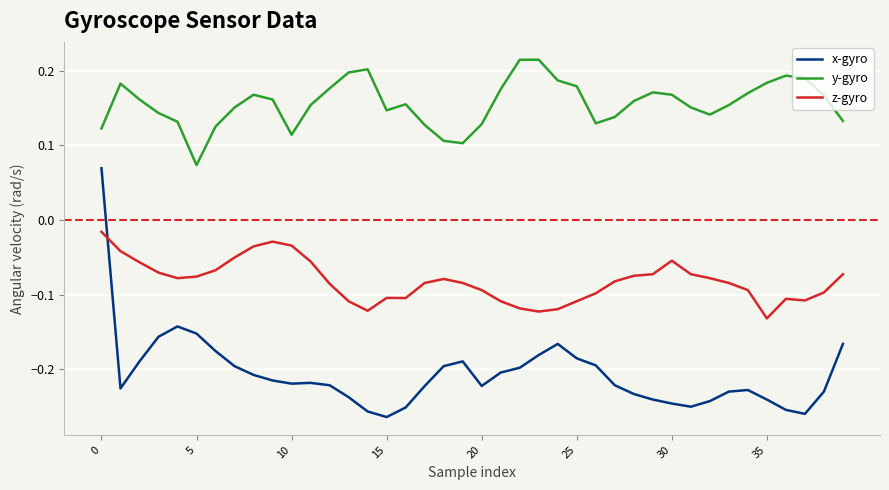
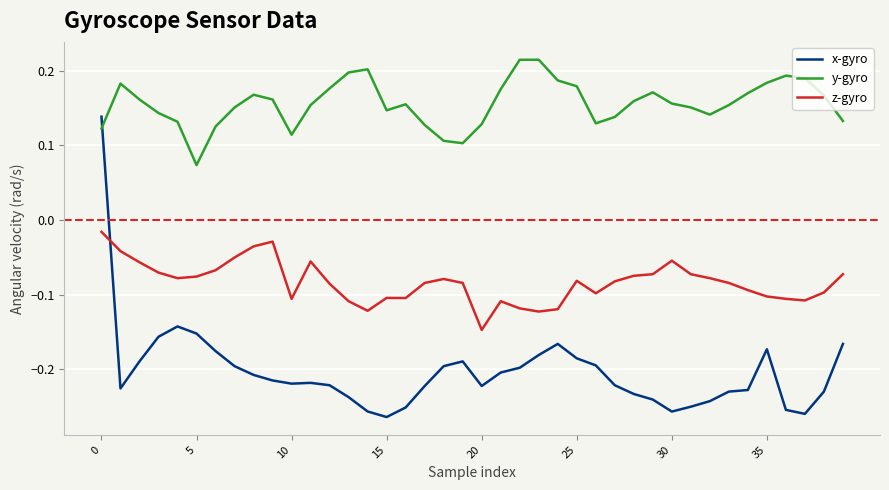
x-gyro, 0: 0.07 -> 0.14
z-gyro, 10: -0.03 -> -0.11
z-gyro, 20: -0.09 -> -0.15
z-gyro, 25: -0.11 -> -0.08
x-gyro, 30: -0.25 -> -0.26
y-gyro, 30: 0.17 -> 0.16
x-gyro, 35: -0.24 -> -0.17
z-gyro, 35: -0.13 -> -0.10
